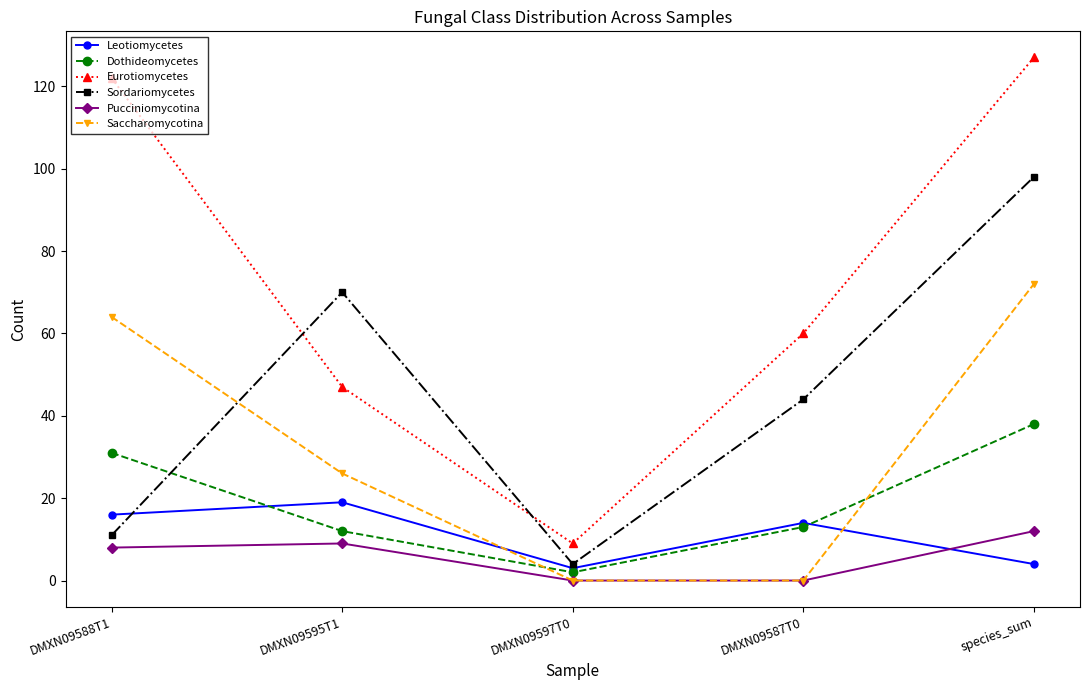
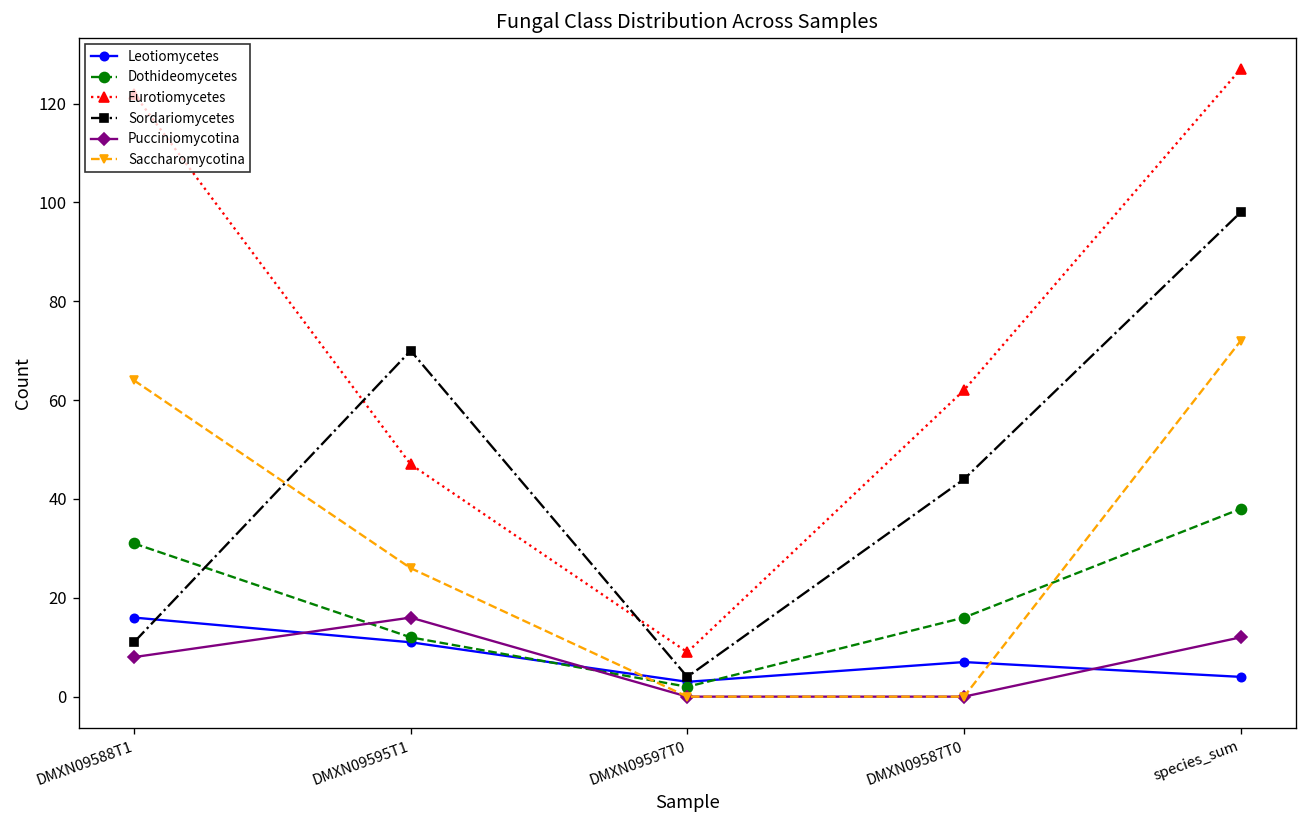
Leotiomycetes, DMXN09595T1: 19 -> 11
Pucciniomycotina, DMXN09595T1: 9 -> 16
Leotiomycetes, DMXN09587T0: 14 -> 7
Dothideomycetes, DMXN09587T0: 13 -> 16
Eurotiomycetes, DMXN09587T0: 60 -> 62
